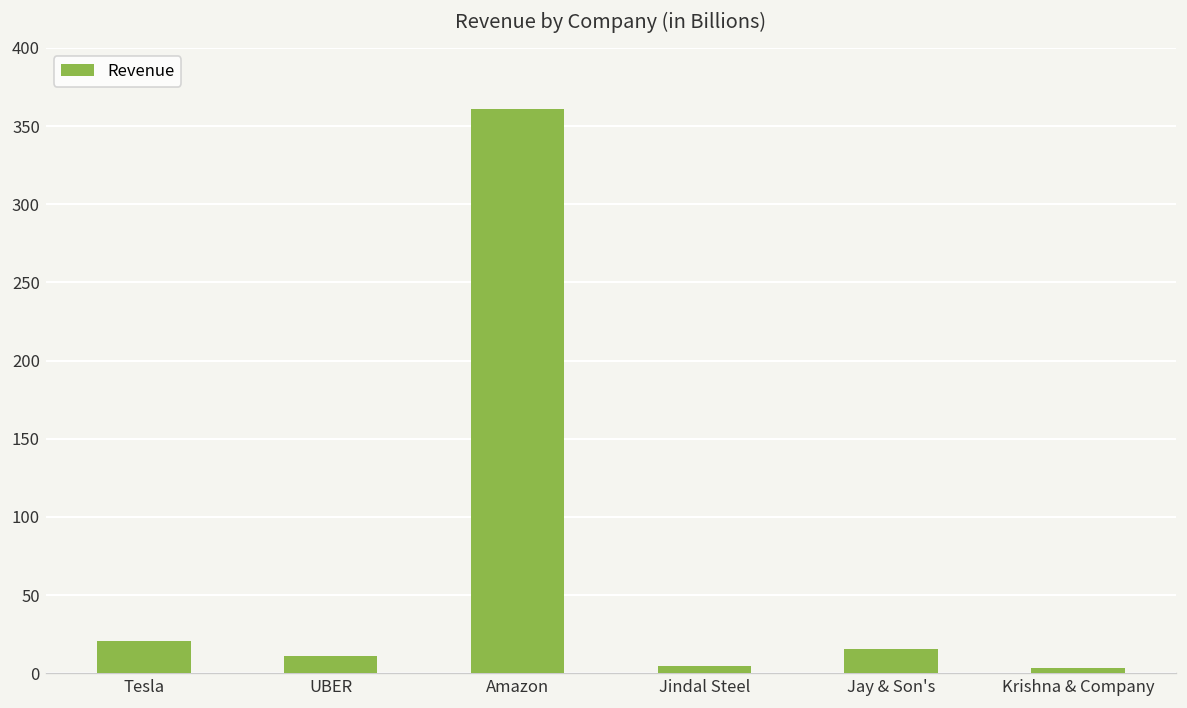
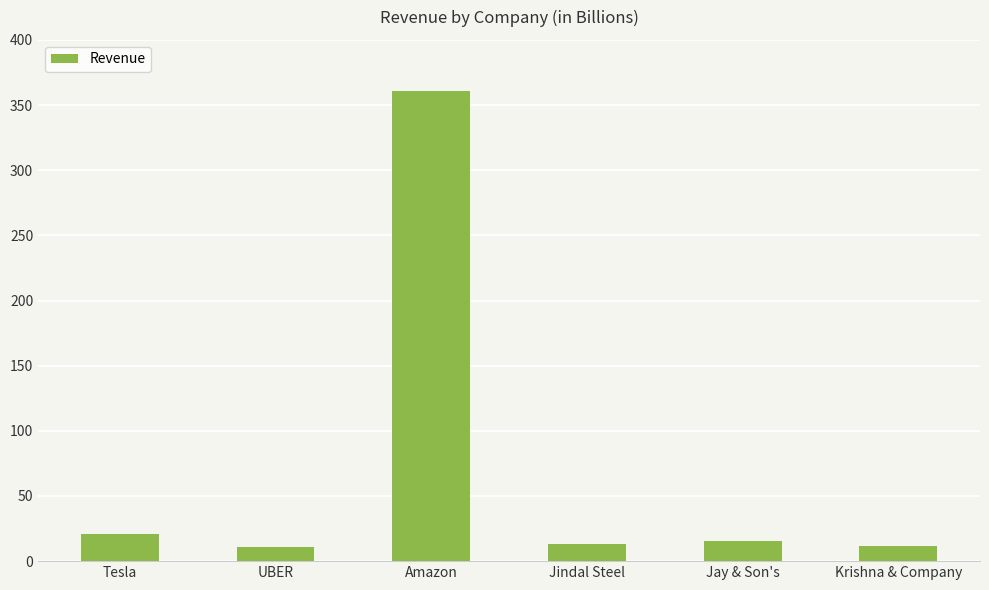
Jindal Steel: 5 -> 13
Krishna & Company: 4 -> 11
